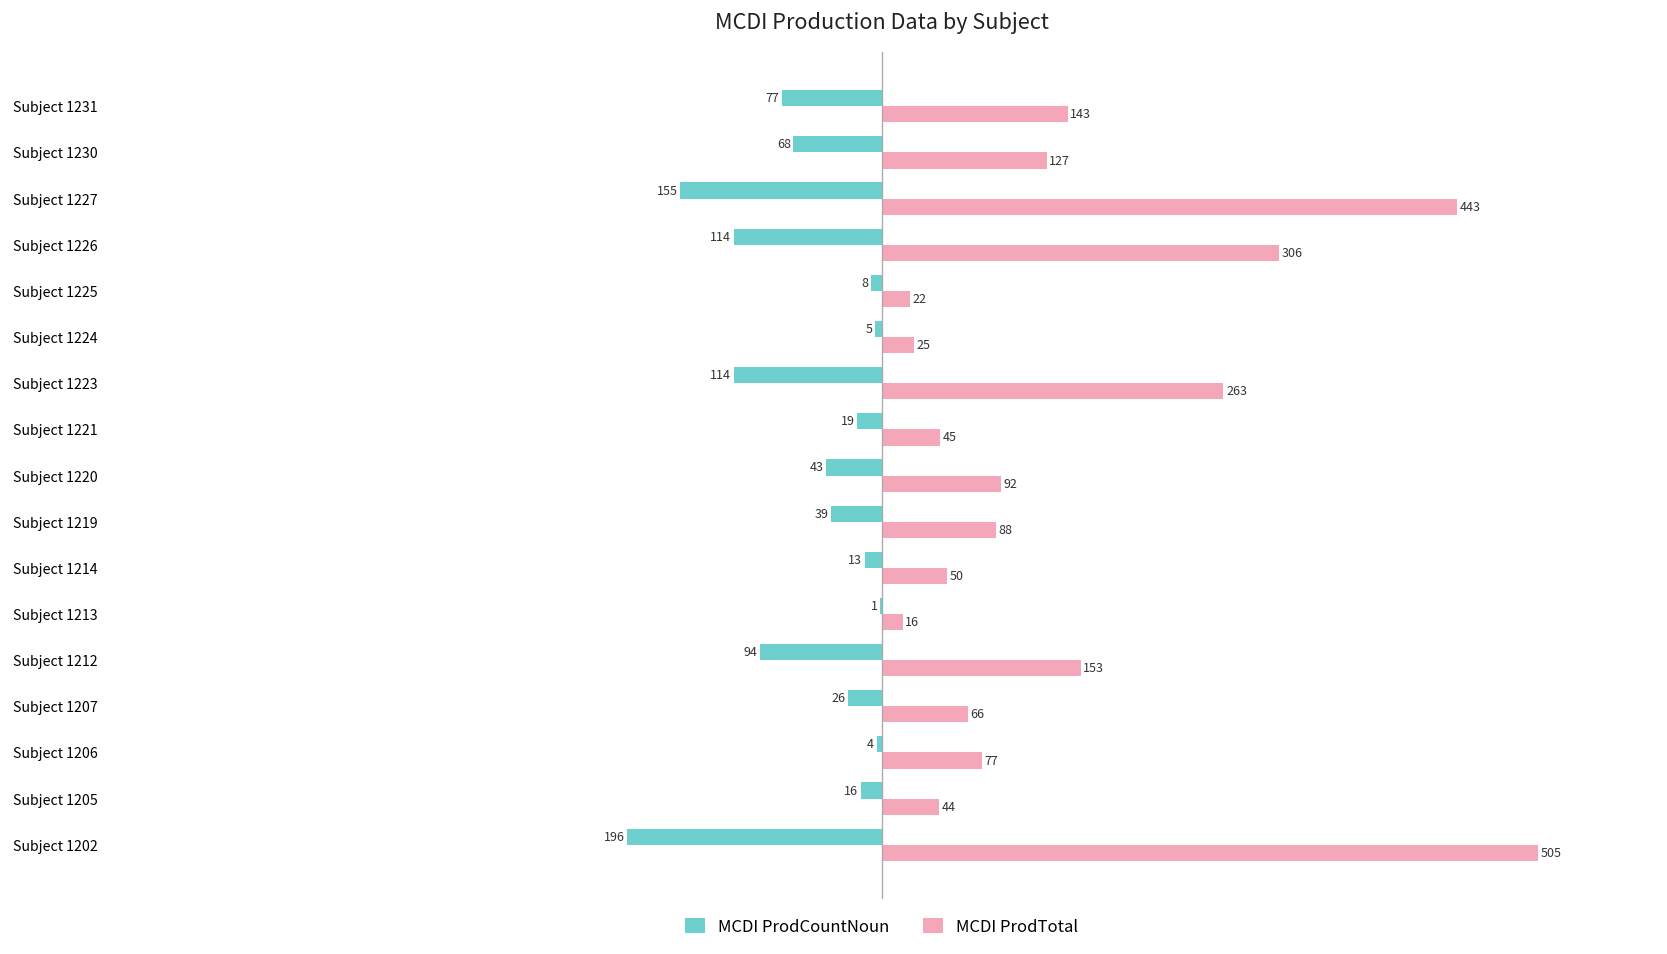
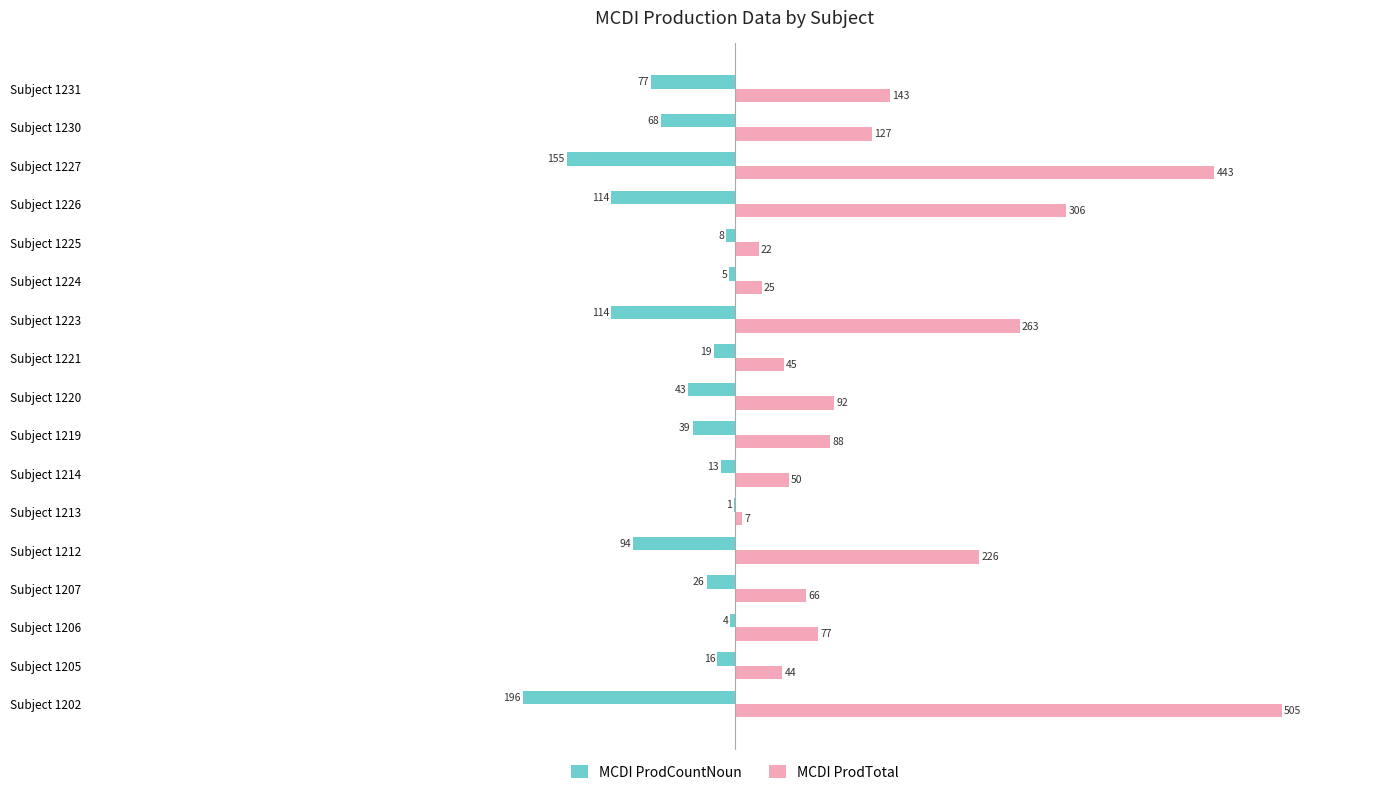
MCDI ProdTotal, Subject 1213: 16 -> 7
MCDI ProdTotal, Subject 1212: 153 -> 226
